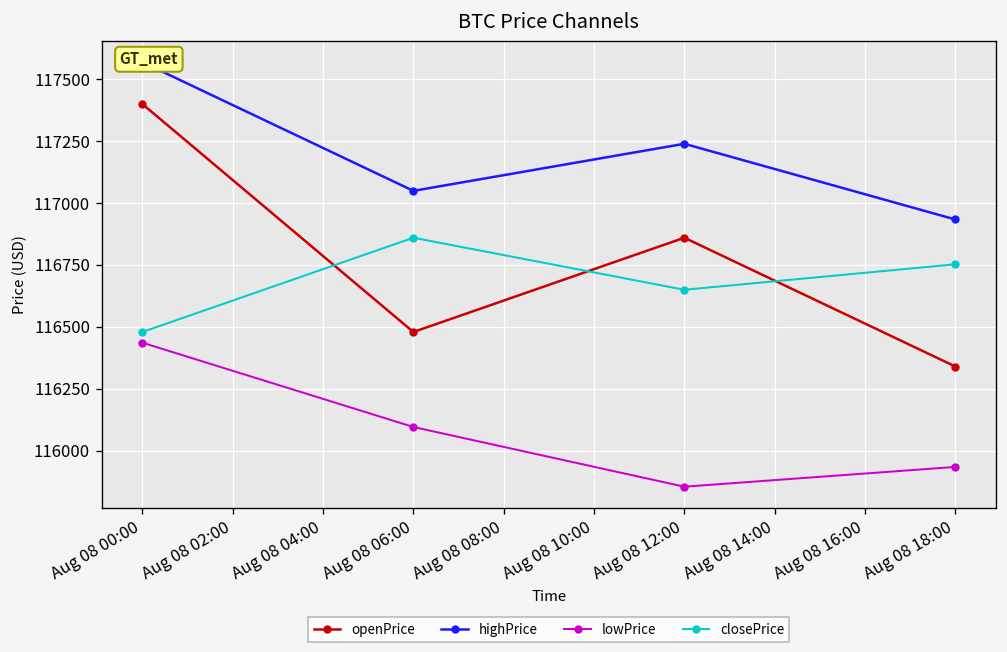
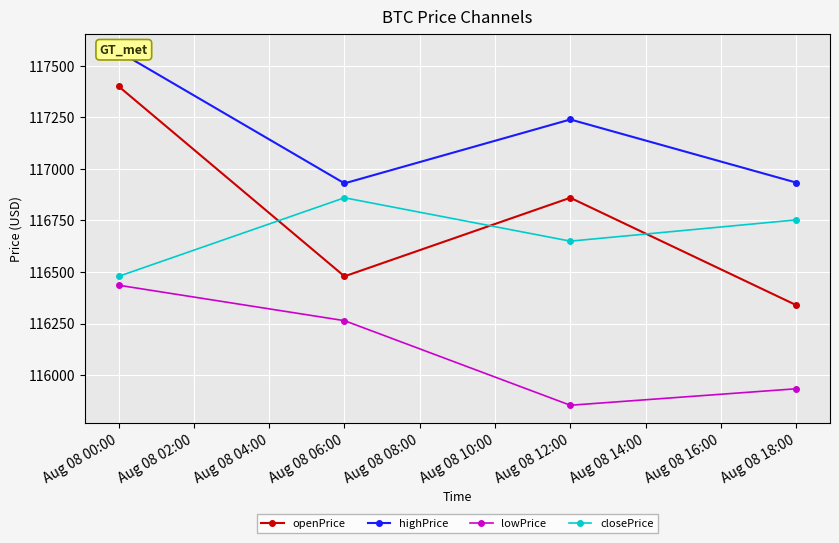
highPrice, Aug 08 06:00: 117050 -> 116930
lowPrice, Aug 08 06:00: 116100 -> 116260
